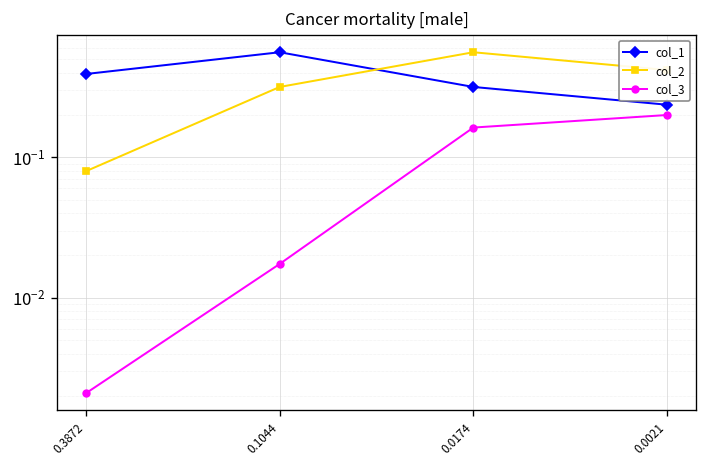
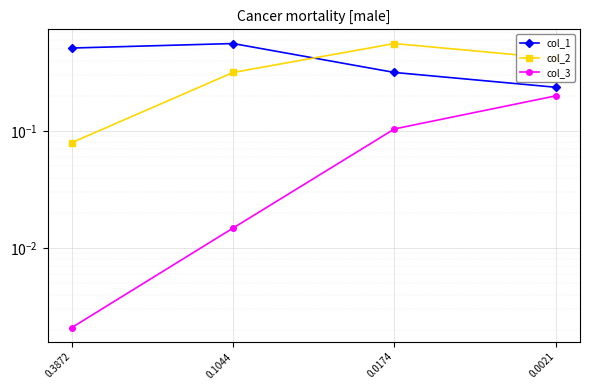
col_1, 0.3872: 0.39 -> 0.5
col_3, 0.1044: 0.017 -> 0.015
col_3, 0.0174: 0.16 -> 0.10
